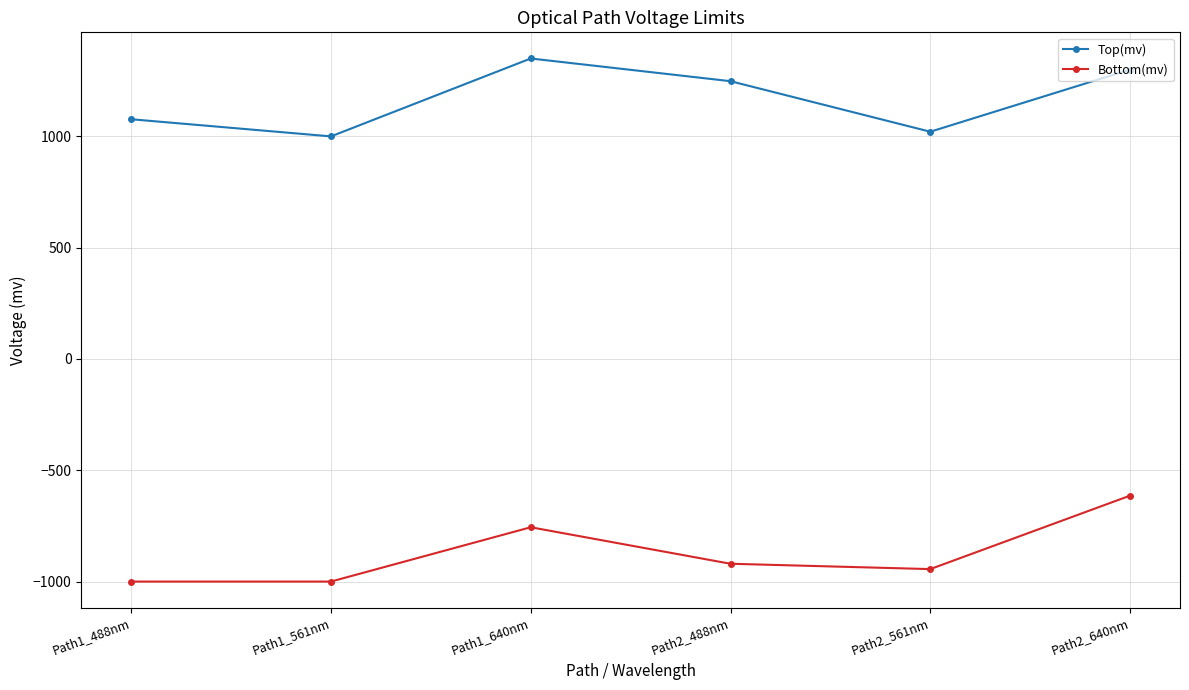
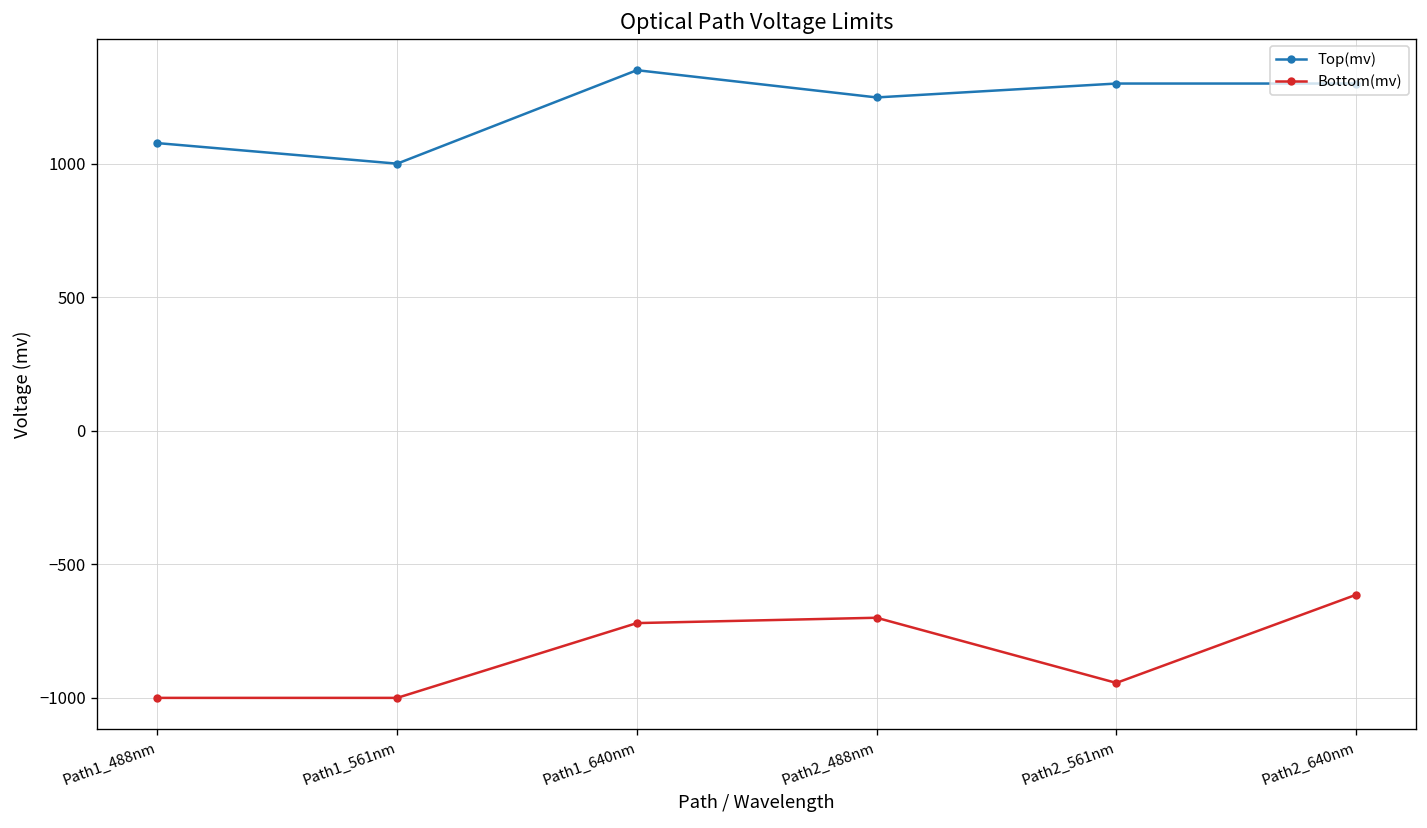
Bottom(mv), Path1_640nm: -760 -> -720
Bottom(mv), Path2_488nm: -920 -> -700
Top(mv), Path2_561nm: 1020 -> 1300
